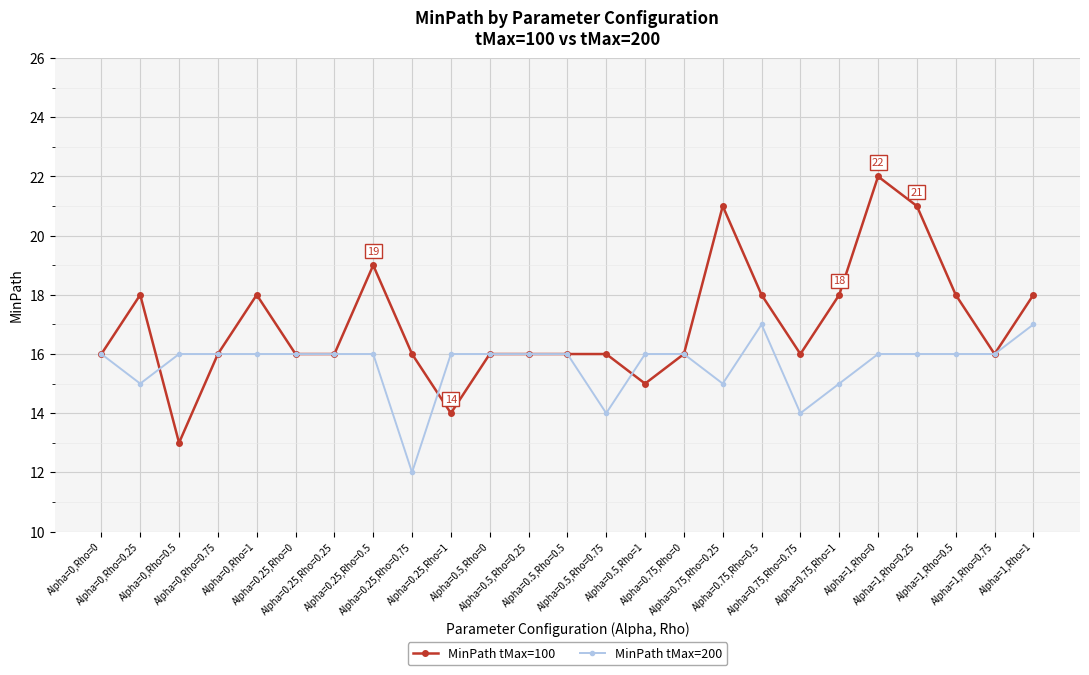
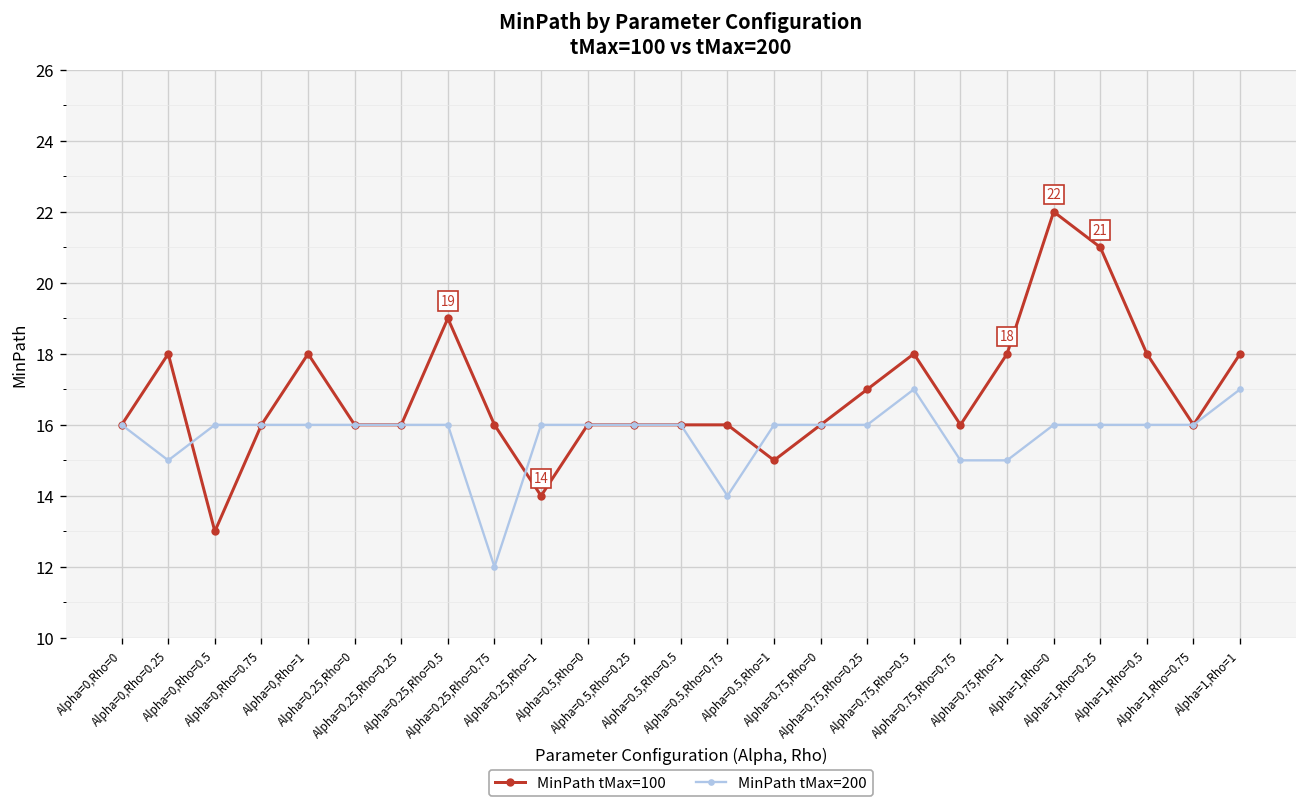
MinPath tMax=100, Alpha=0.75,Rho=0.25: 21 -> 17
MinPath tMax=200, Alpha=0.75,Rho=0.25: 15 -> 16
MinPath tMax=200, Alpha=0.75,Rho=0.75: 14 -> 15
